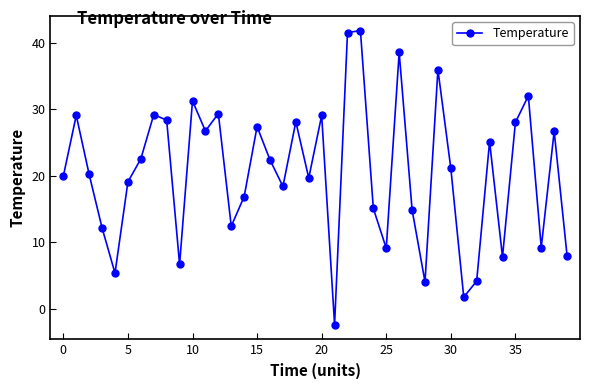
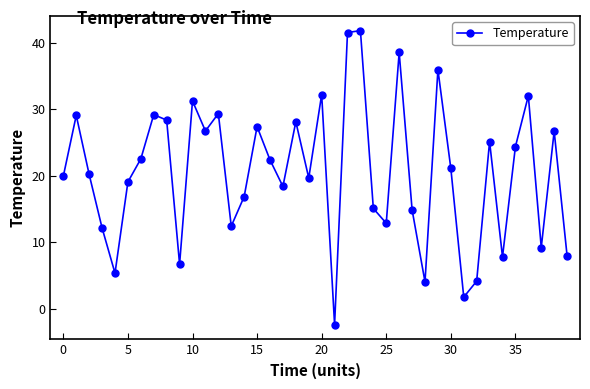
20: 29 -> 32
25: 9 -> 13
35: 28 -> 24
